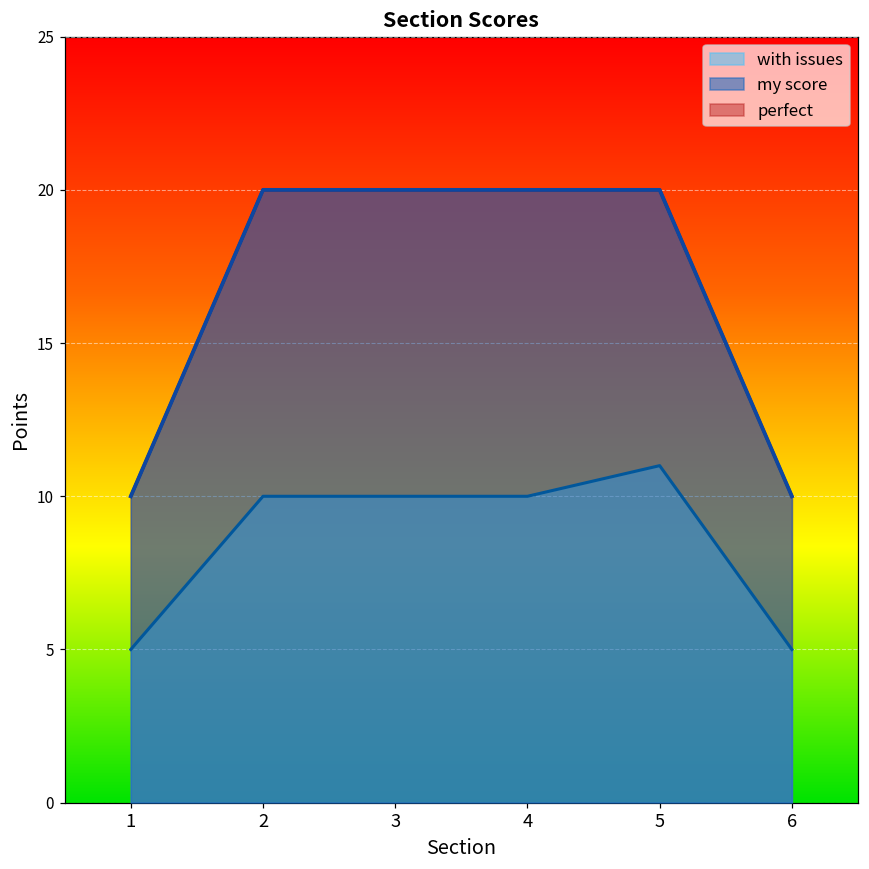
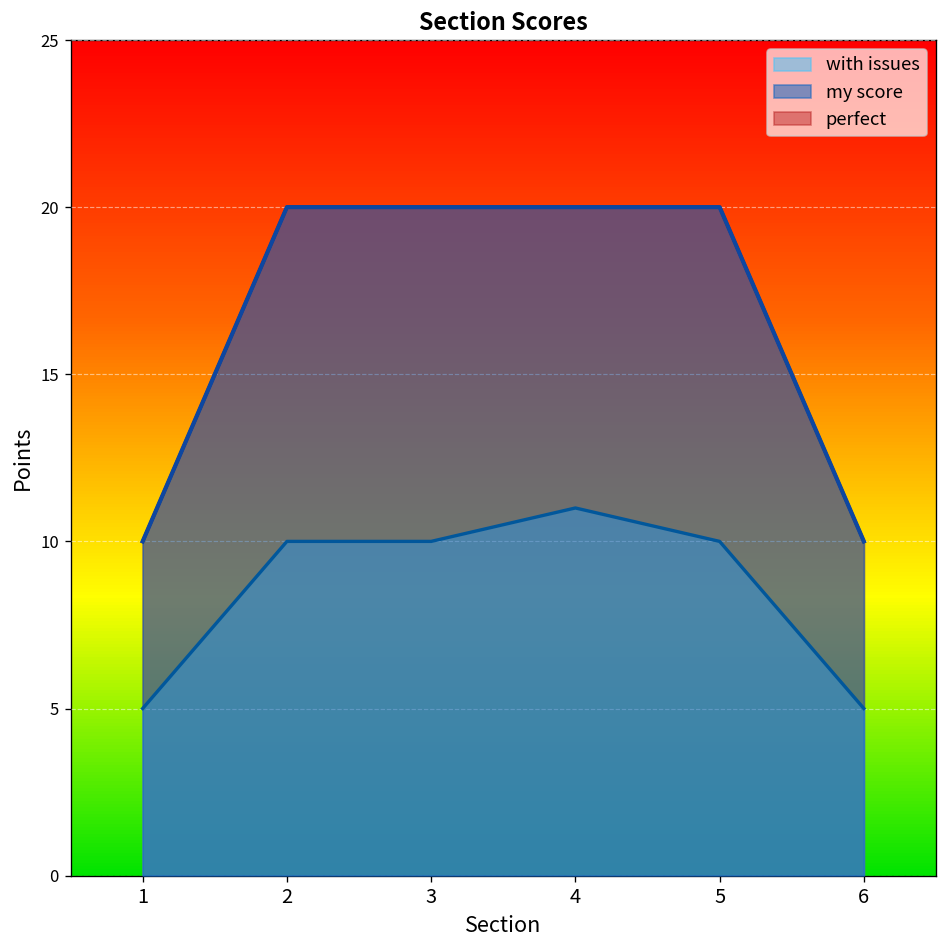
with issues, 4: 10 -> 11
with issues, 5: 11 -> 10
